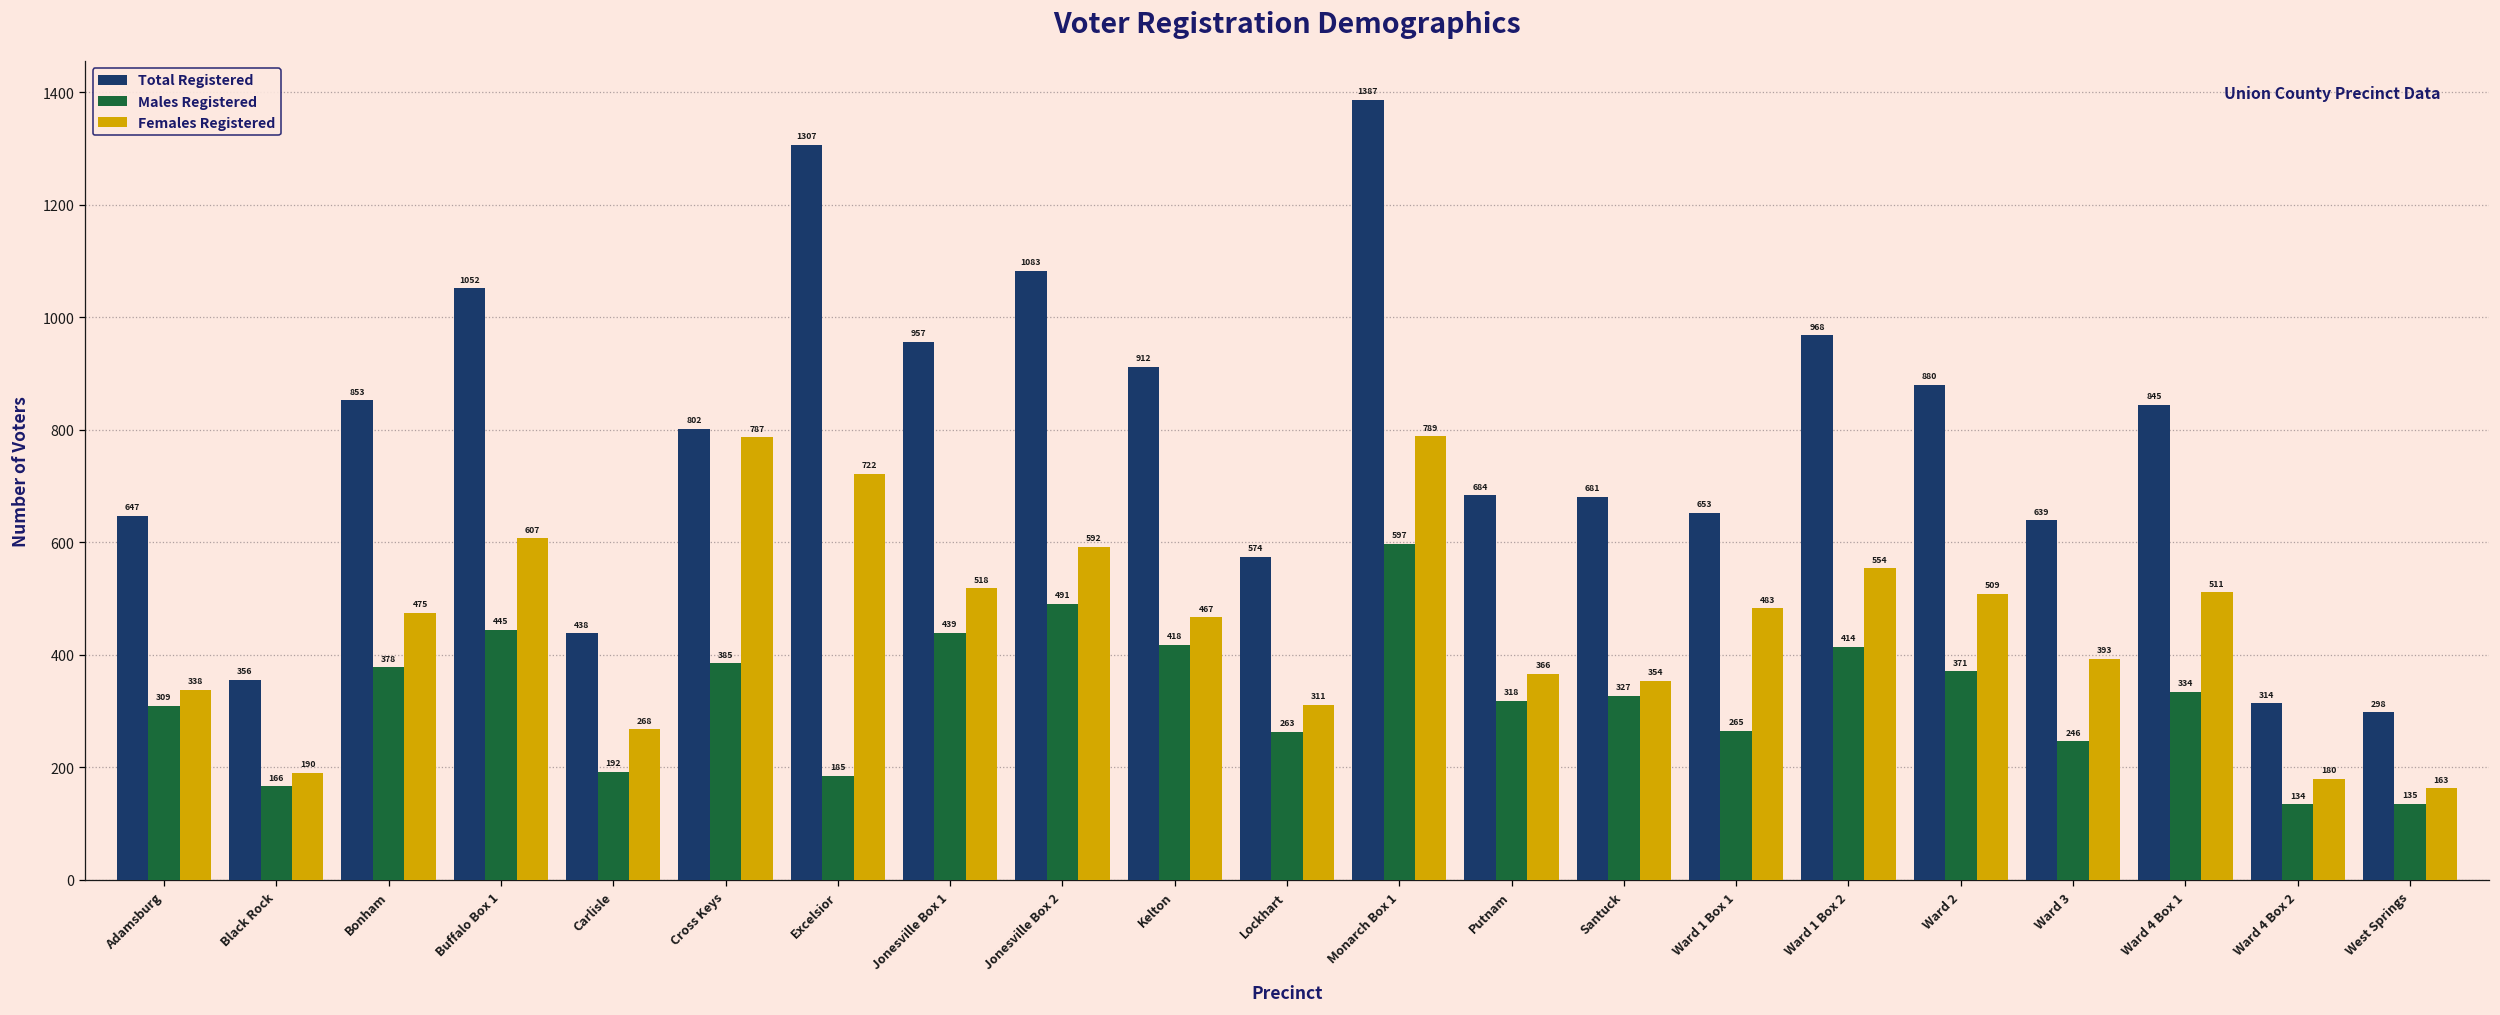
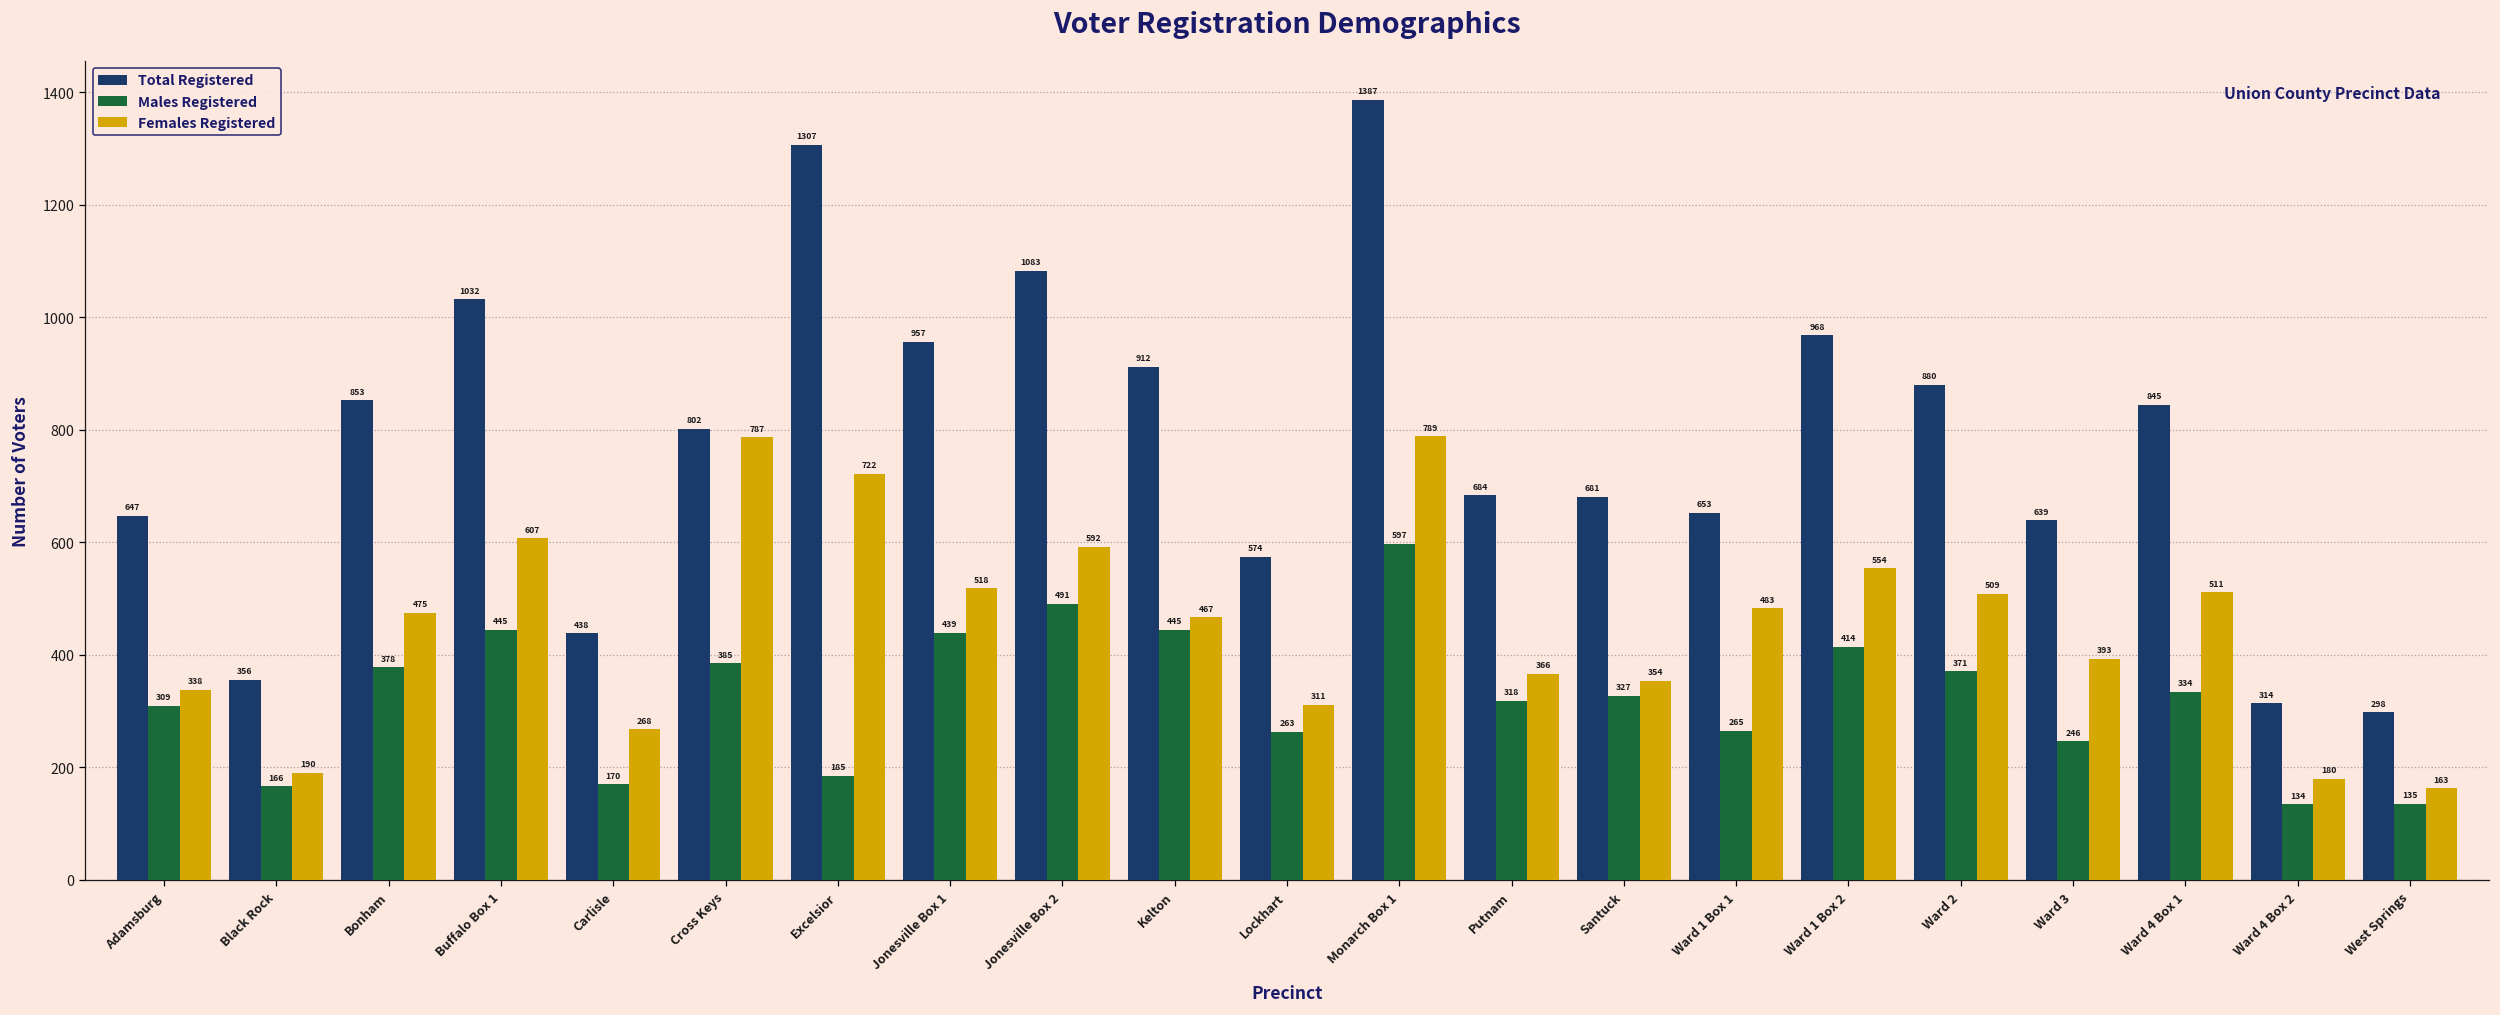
Total Registered, Buffalo Box 1: 1052 -> 1032
Males Registered, Carlisle: 192 -> 170
Males Registered, Kelton: 418 -> 445
